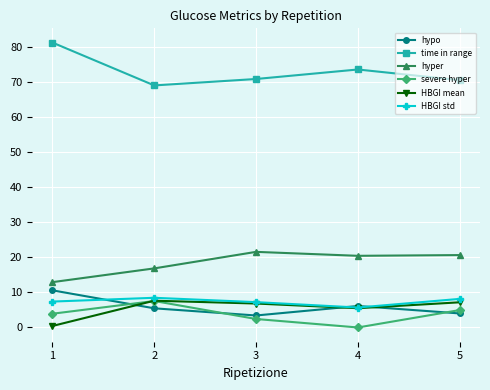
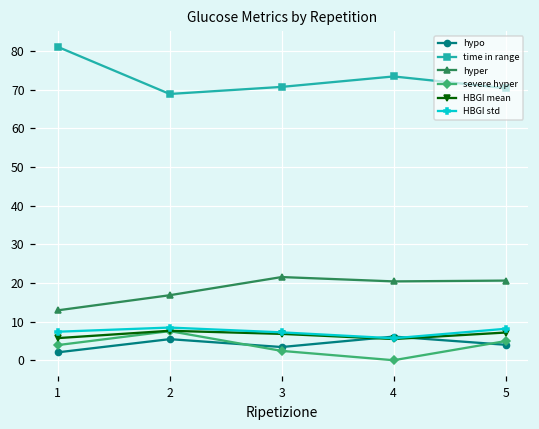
hypo, 1: 11 -> 2
HBGI mean, 1: 0 -> 6
